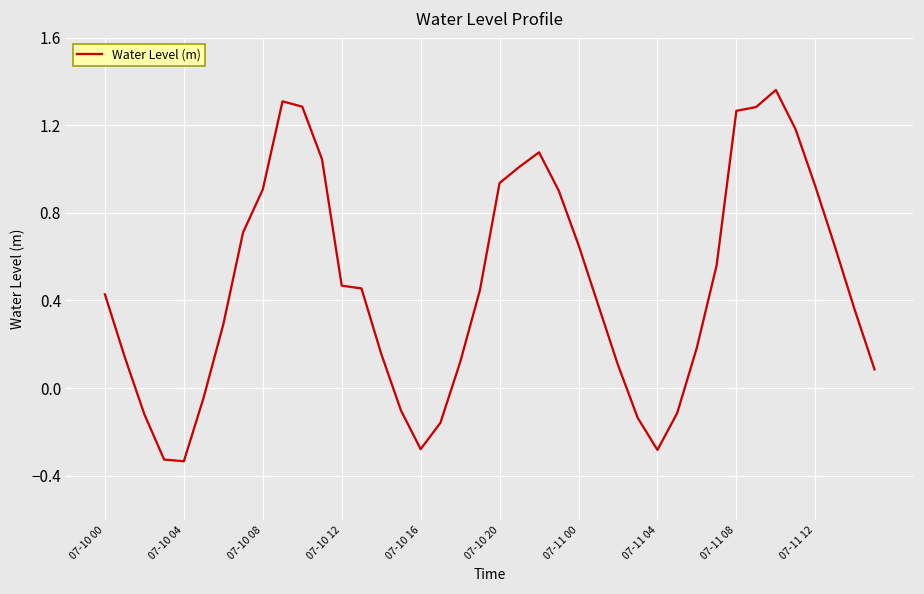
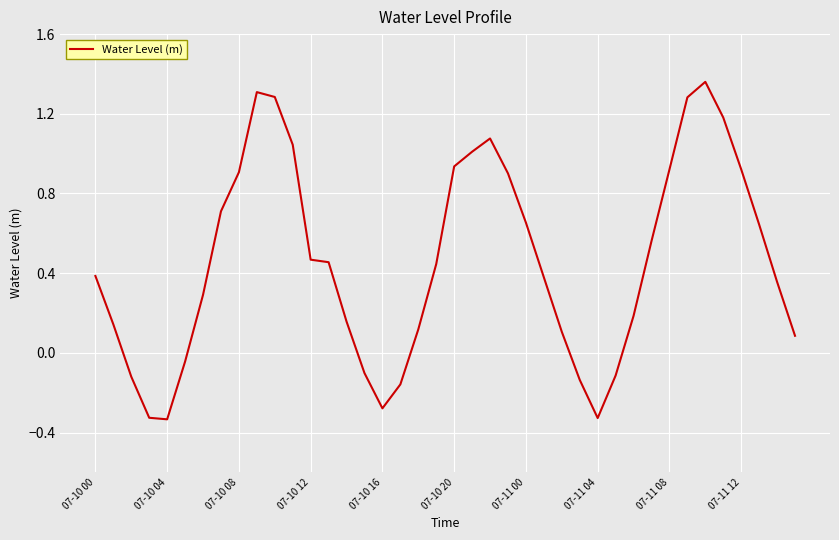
07-10 00: 0.43 -> 0.39
07-11 04: -0.28 -> -0.33
07-11 08: 1.27 -> 0.92
